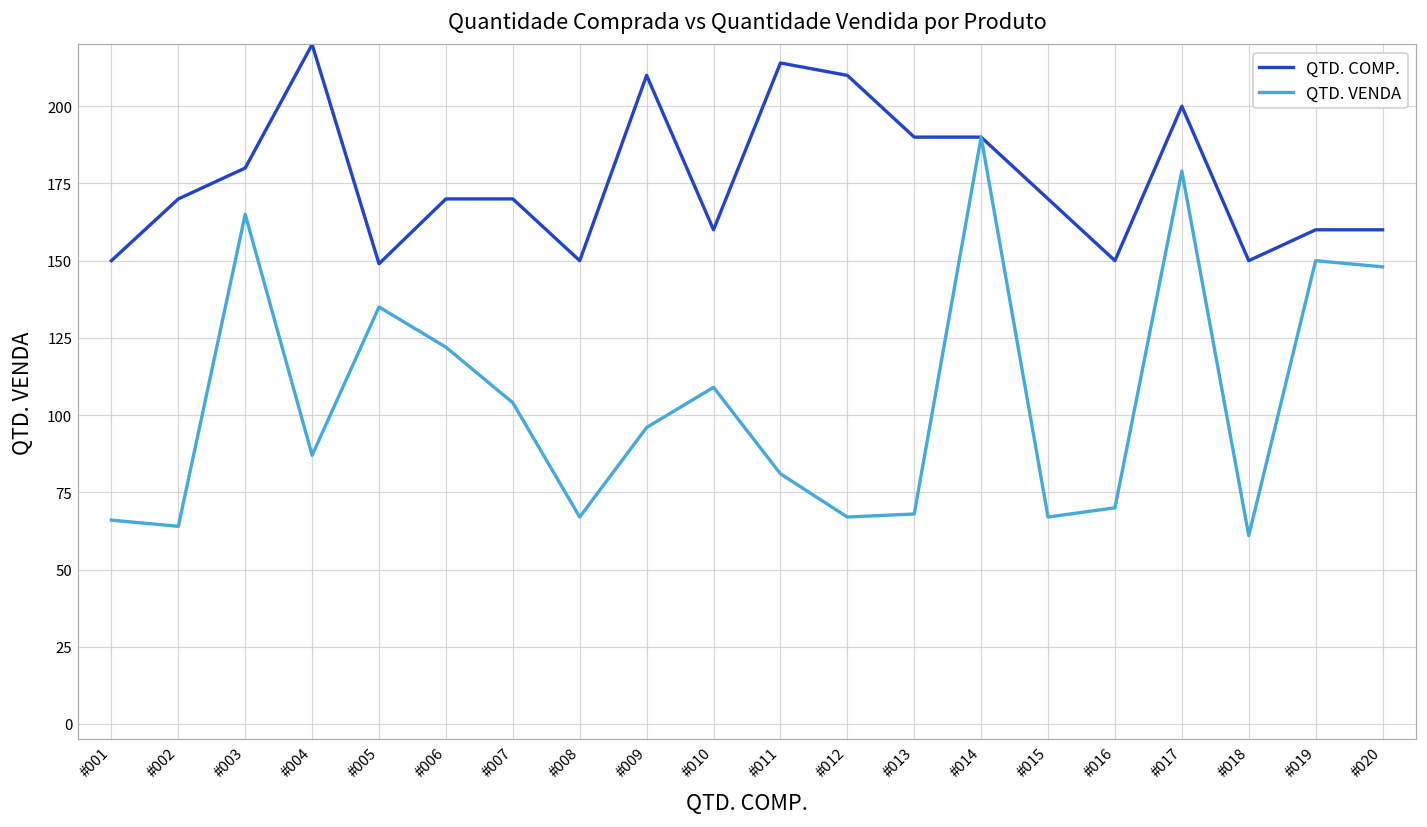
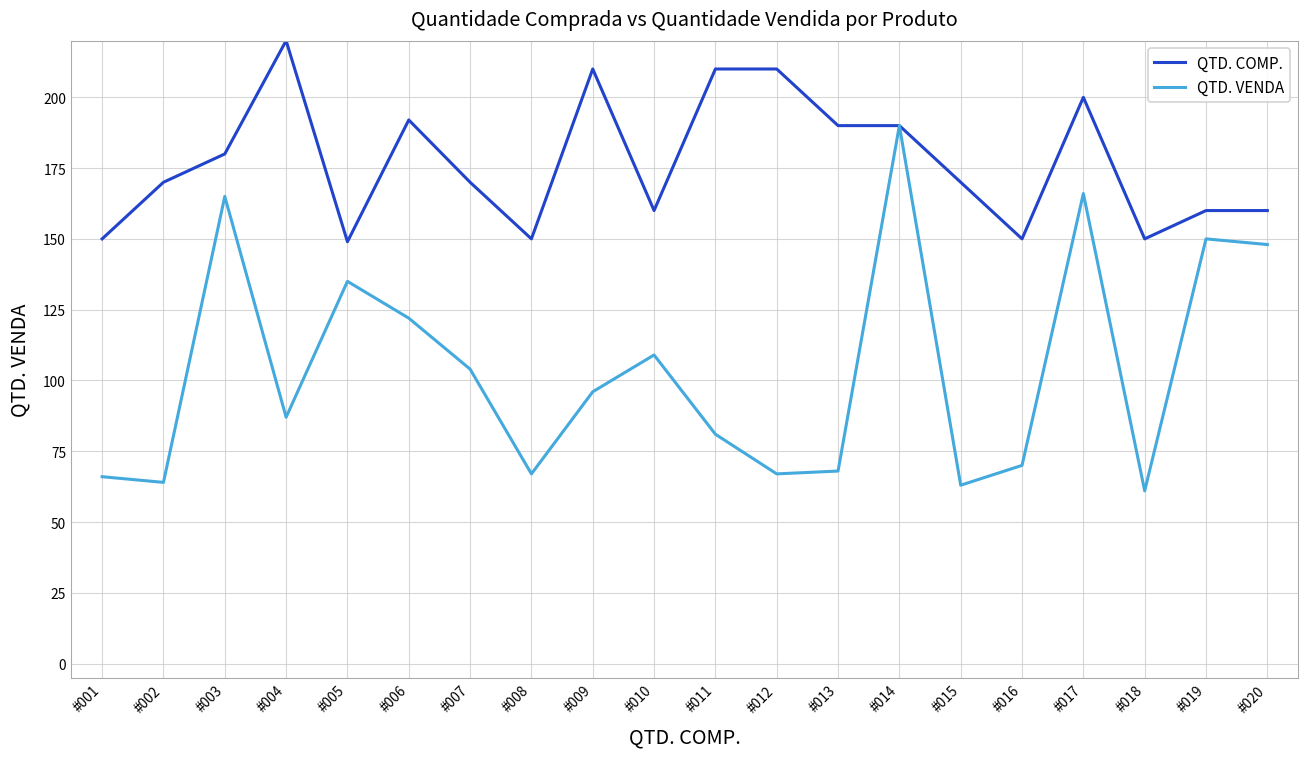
QTD. COMP., #006: 170 -> 192
QTD. COMP., #011: 214 -> 210
QTD. VENDA, #015: 67 -> 63
QTD. VENDA, #017: 179 -> 166
